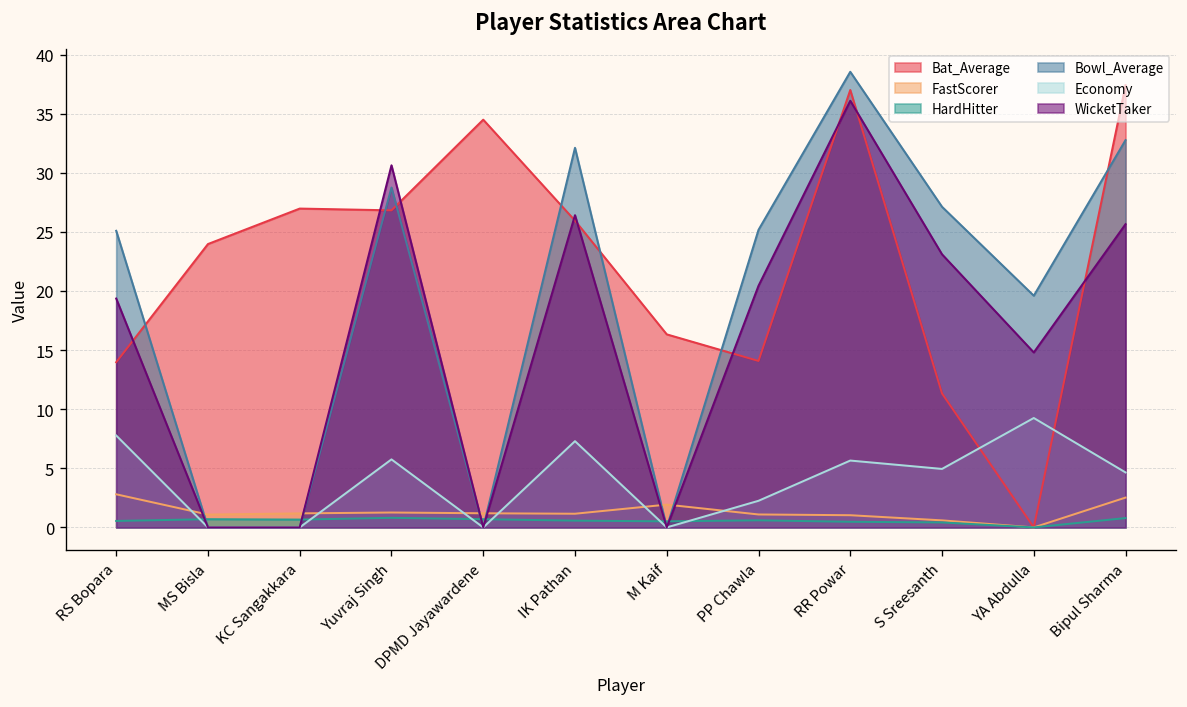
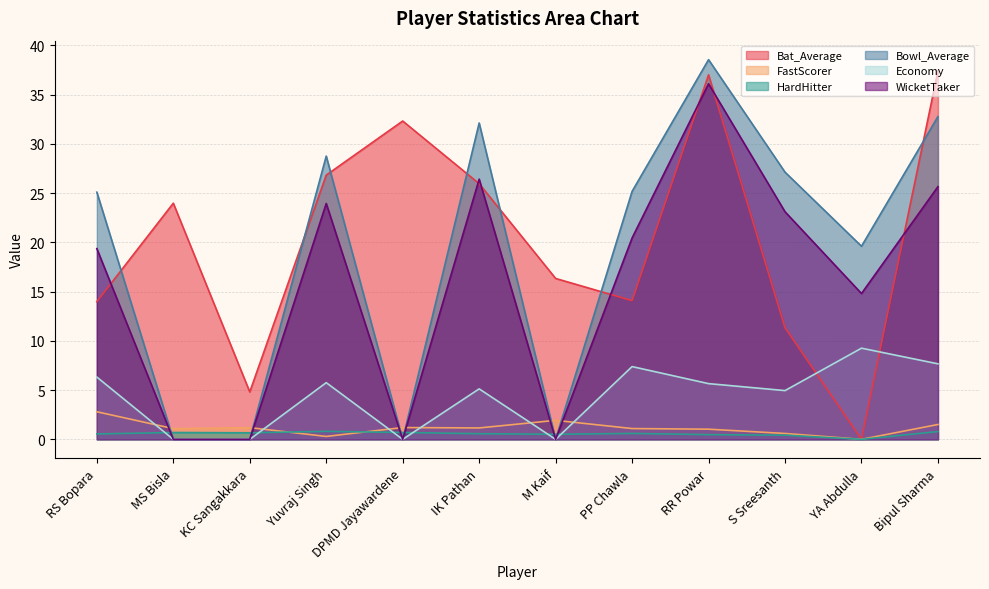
Economy, RS Bopara: 8 -> 6
Bat_Average, KC Sangakkara: 27 -> 5
FastScorer, Yuvraj Singh: 1 -> 0
WicketTaker, Yuvraj Singh: 31 -> 24
Bat_Average, DPMD Jayawardene: 34 -> 32
Economy, IK Pathan: 7 -> 5
Economy, PP Chawla: 2 -> 7
FastScorer, Bipul Sharma: 3 -> 2
Economy, Bipul Sharma: 5 -> 8
